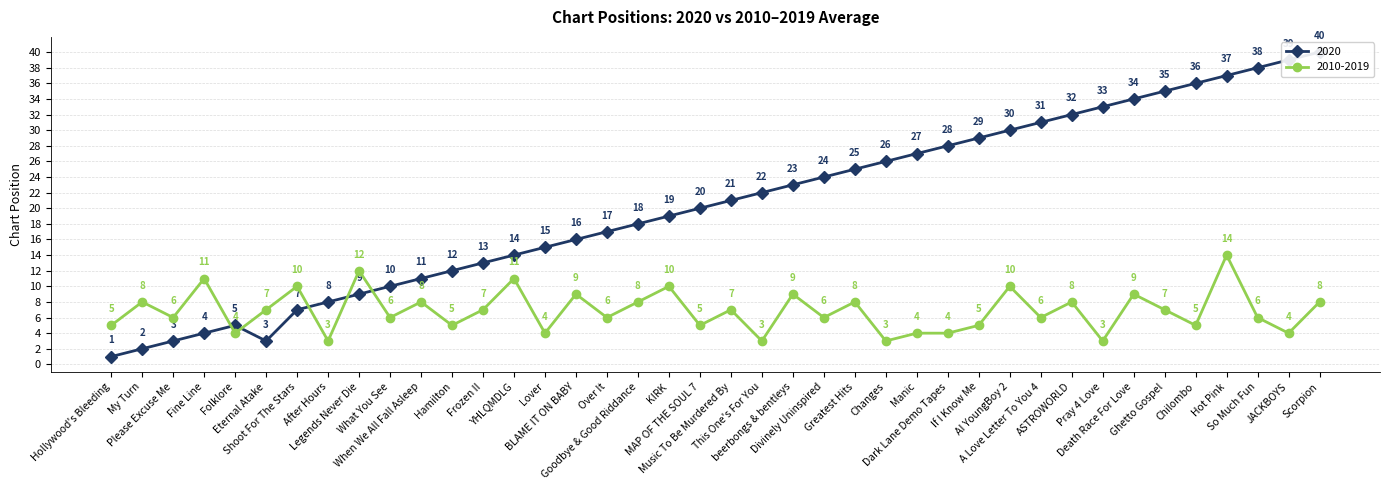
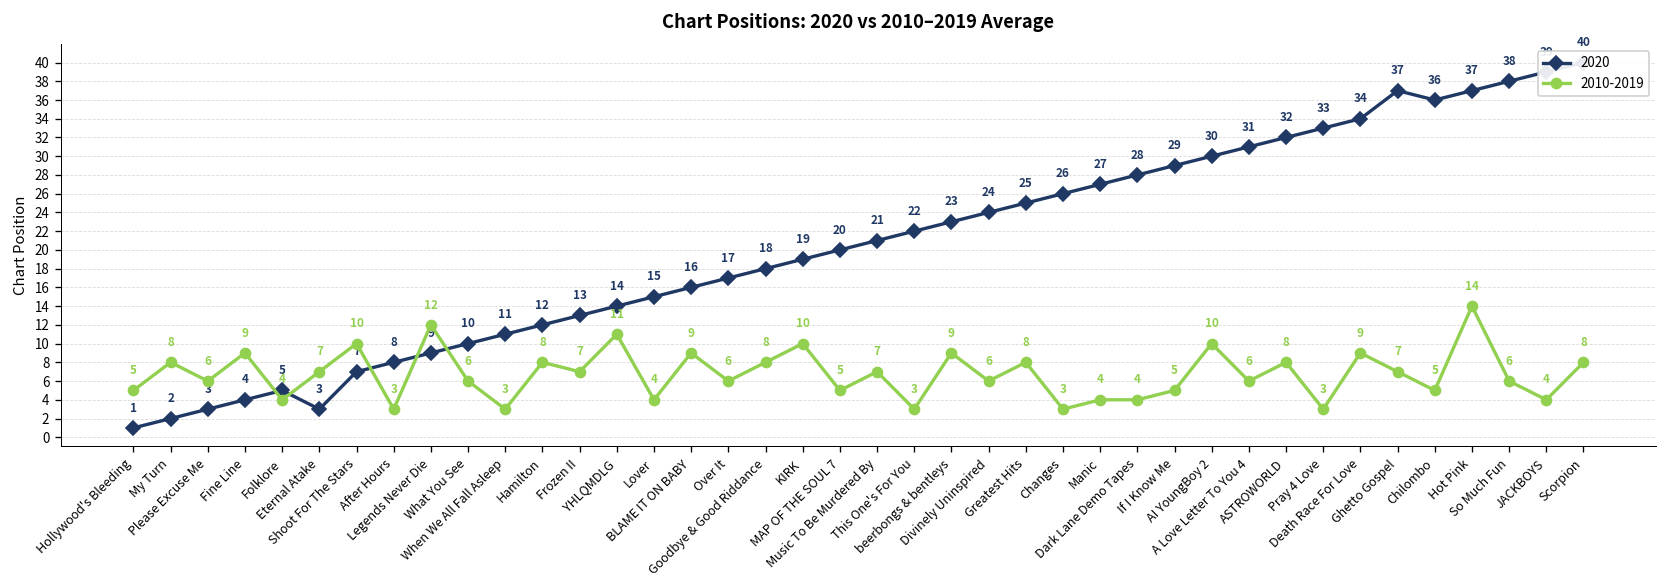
2010-2019, Fine Line: 11 -> 9
2010-2019, When We All Fall Asleep: 8 -> 3
2010-2019, Hamilton: 5 -> 8
2020, Ghetto Gospel: 35 -> 37
